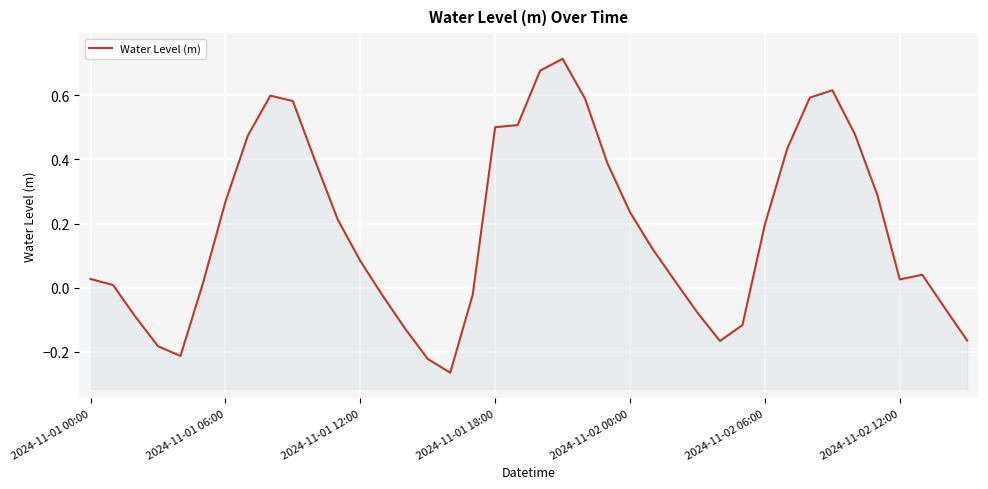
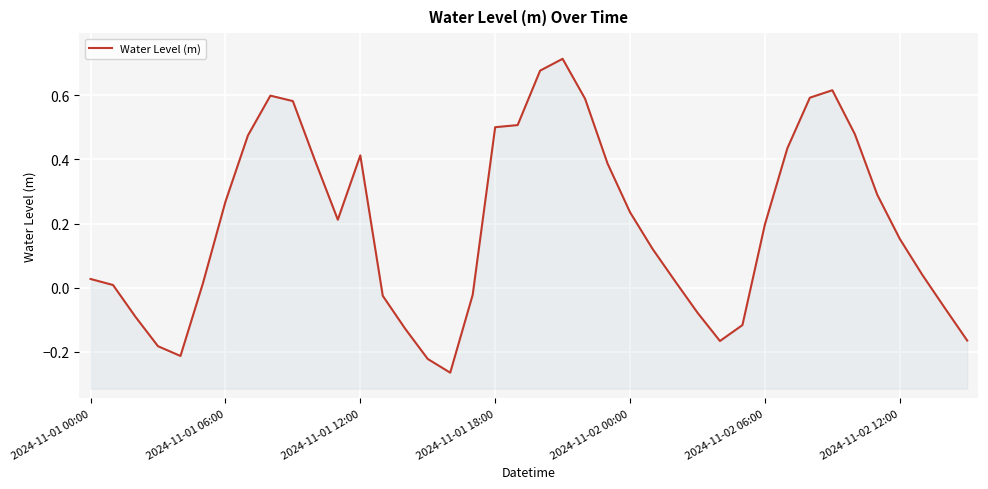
2024-11-01 12:00: 0.08 -> 0.41
2024-11-02 12:00: 0.03 -> 0.15
